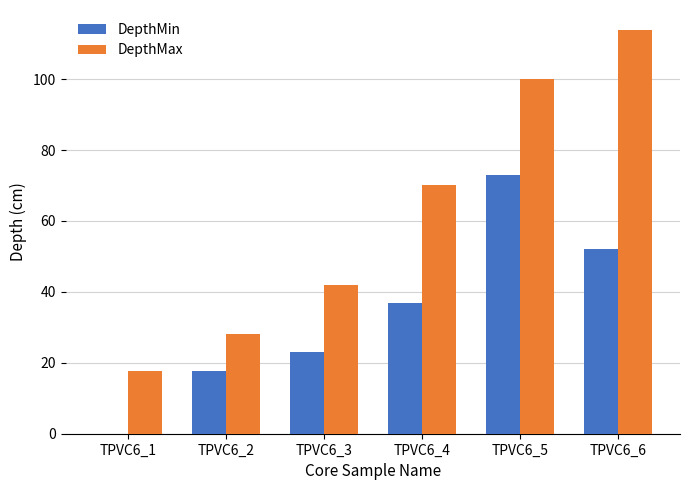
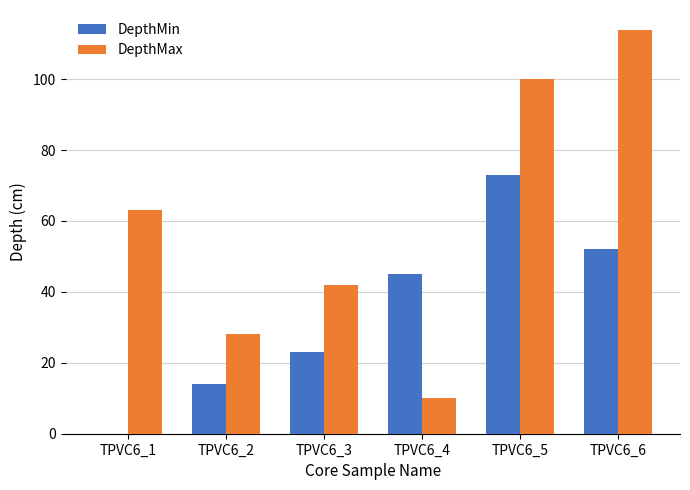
DepthMax, TPVC6_1: 18 -> 63
DepthMin, TPVC6_2: 18 -> 14
DepthMin, TPVC6_4: 37 -> 45
DepthMax, TPVC6_4: 70 -> 10
